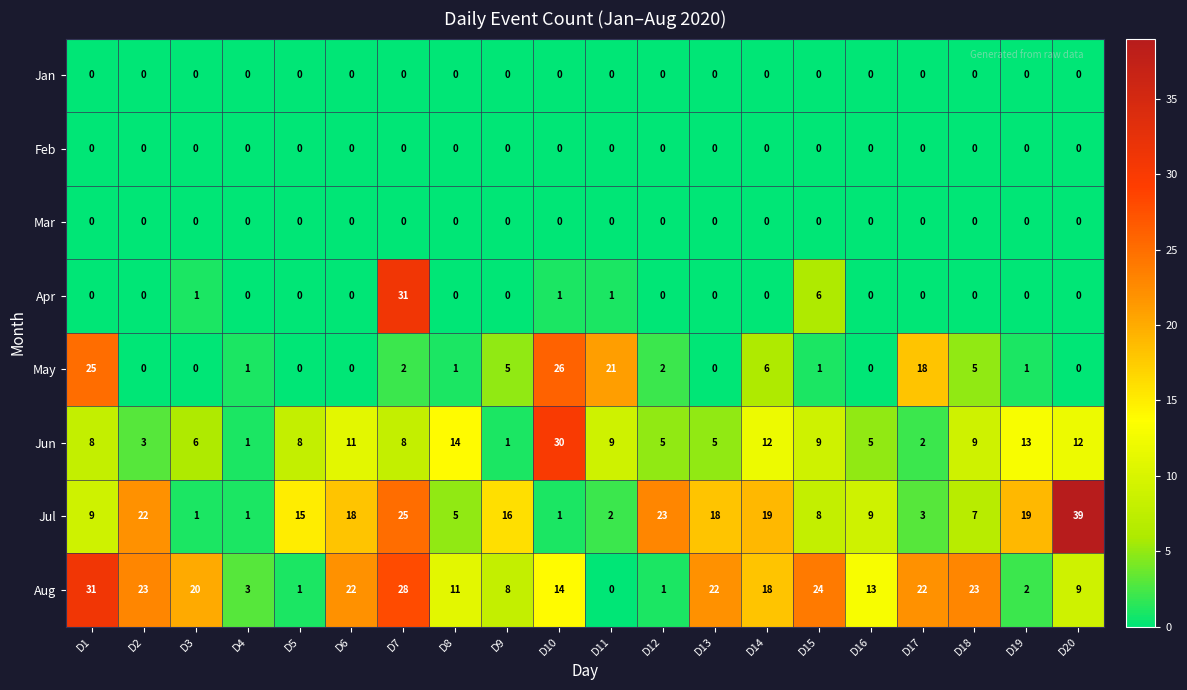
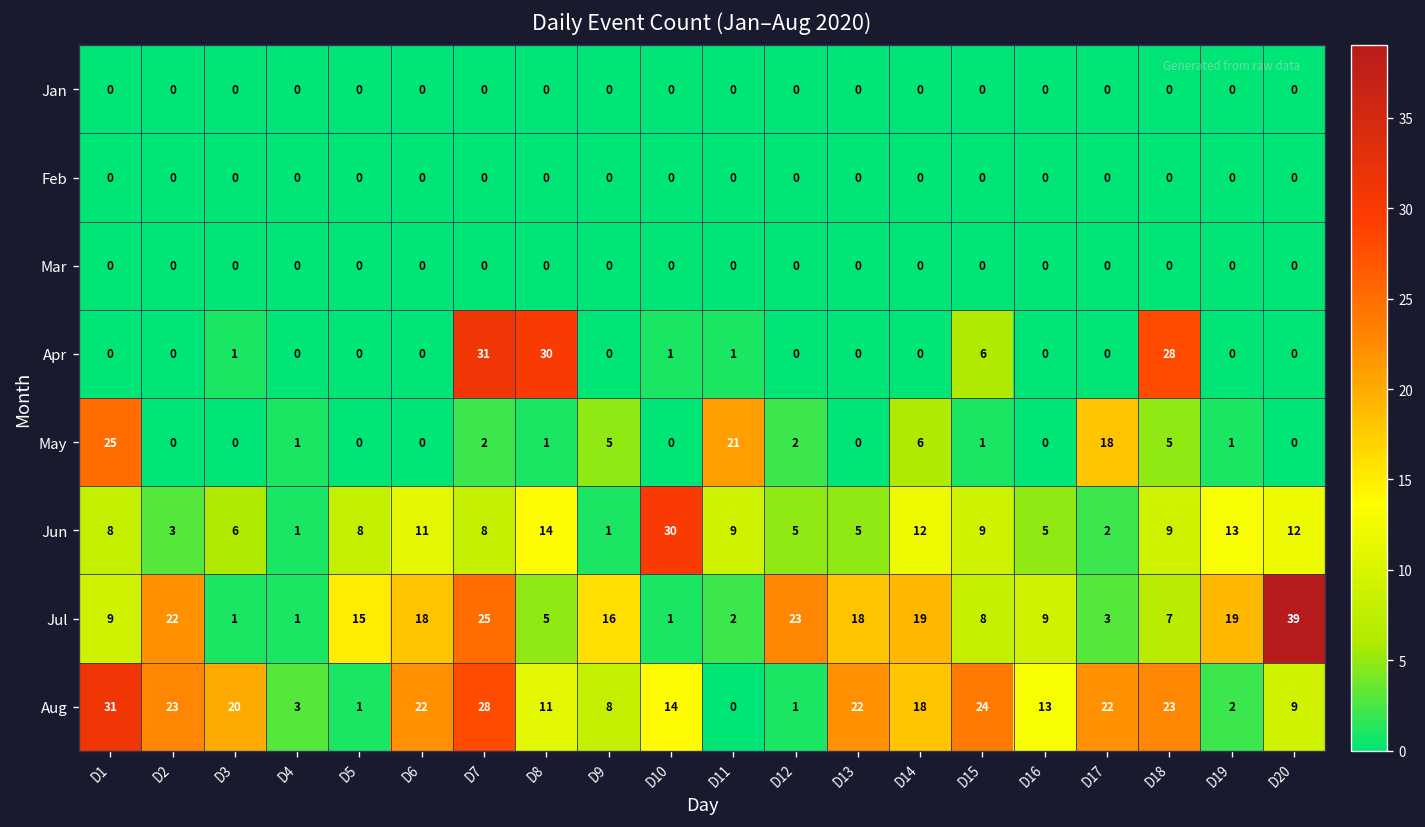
Apr, D8: 0 -> 30
Apr, D18: 0 -> 28
May, D10: 26 -> 0
